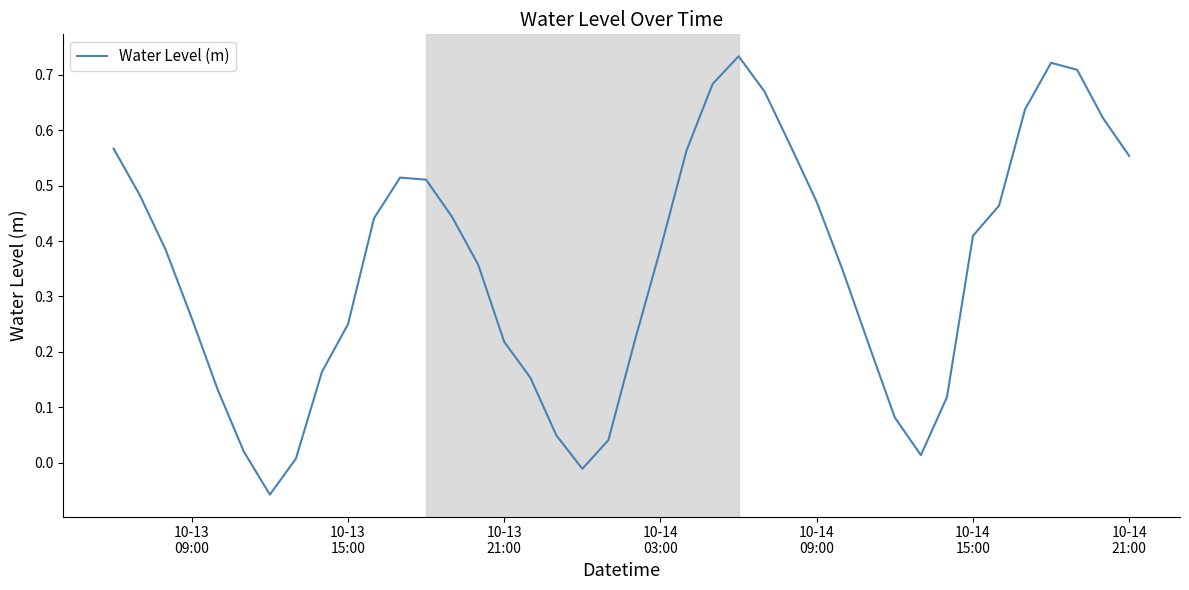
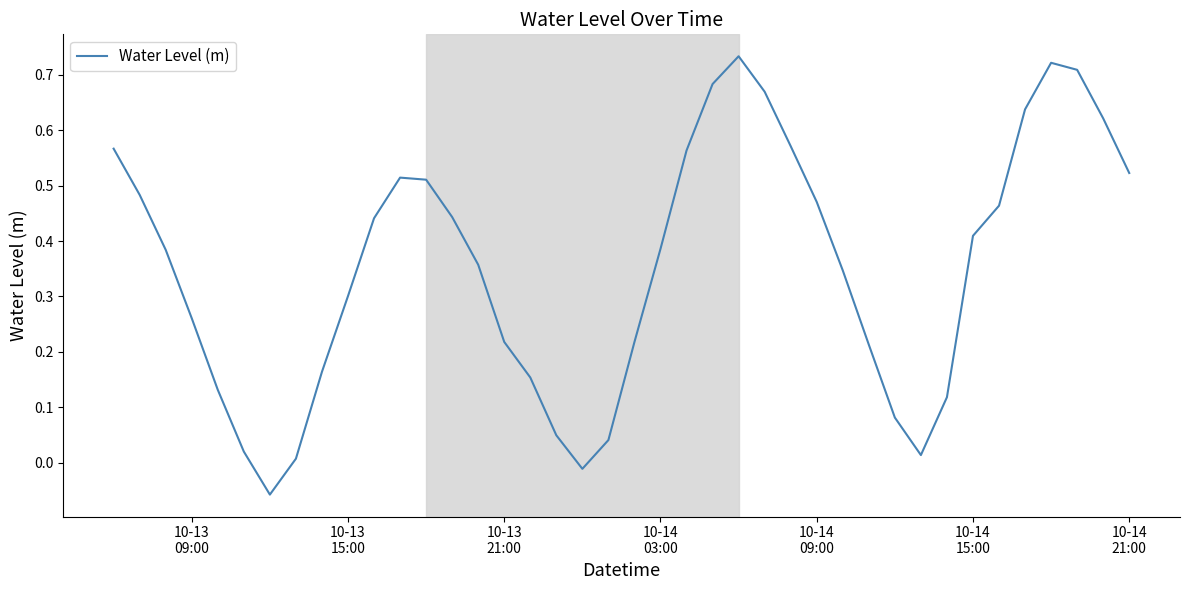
10-13 15:00: 0.25 -> 0.30
10-14 21:00: 0.55 -> 0.52
